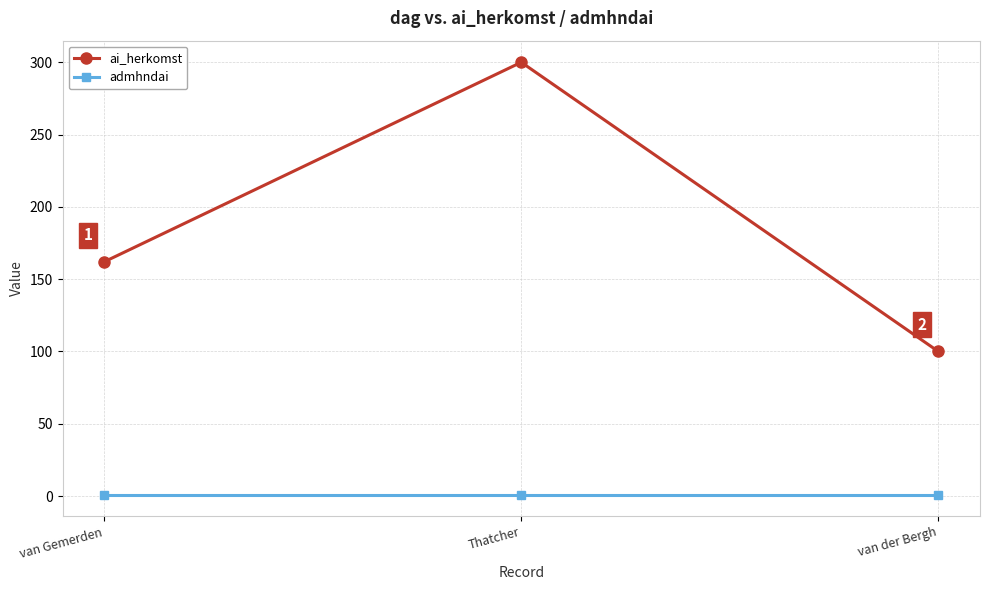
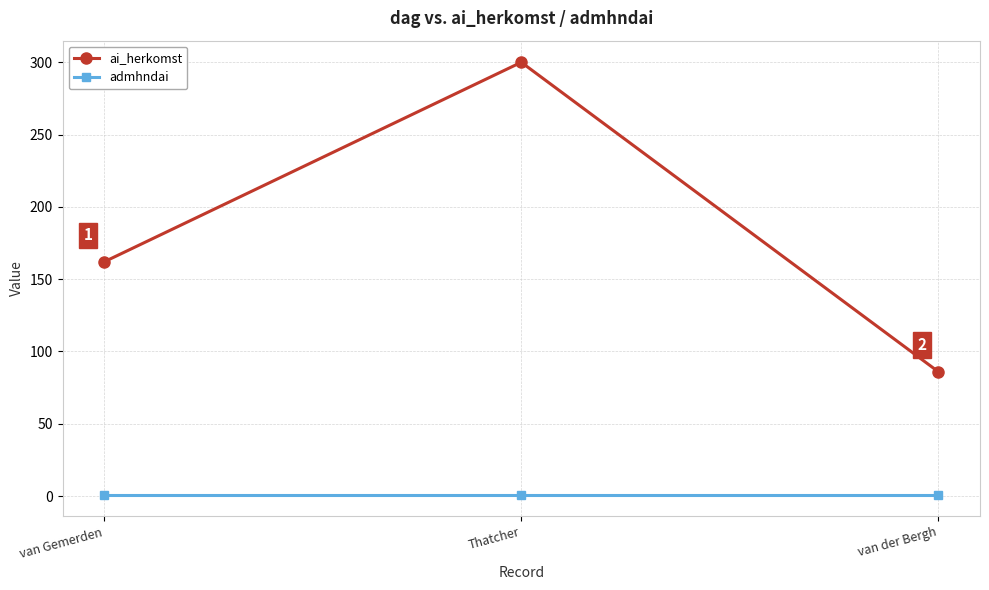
ai_herkomst, van der Bergh: 100 -> 86
